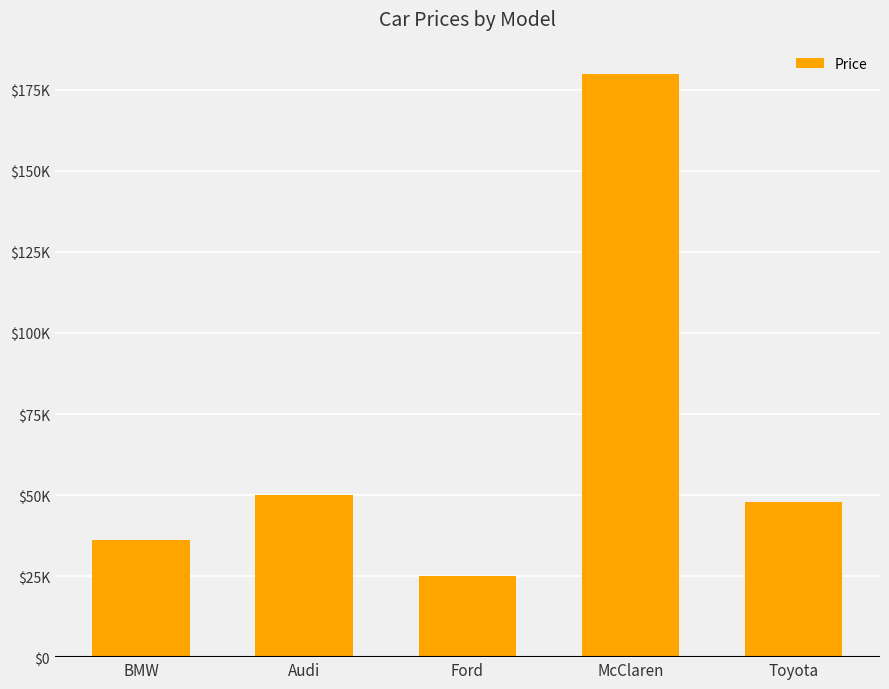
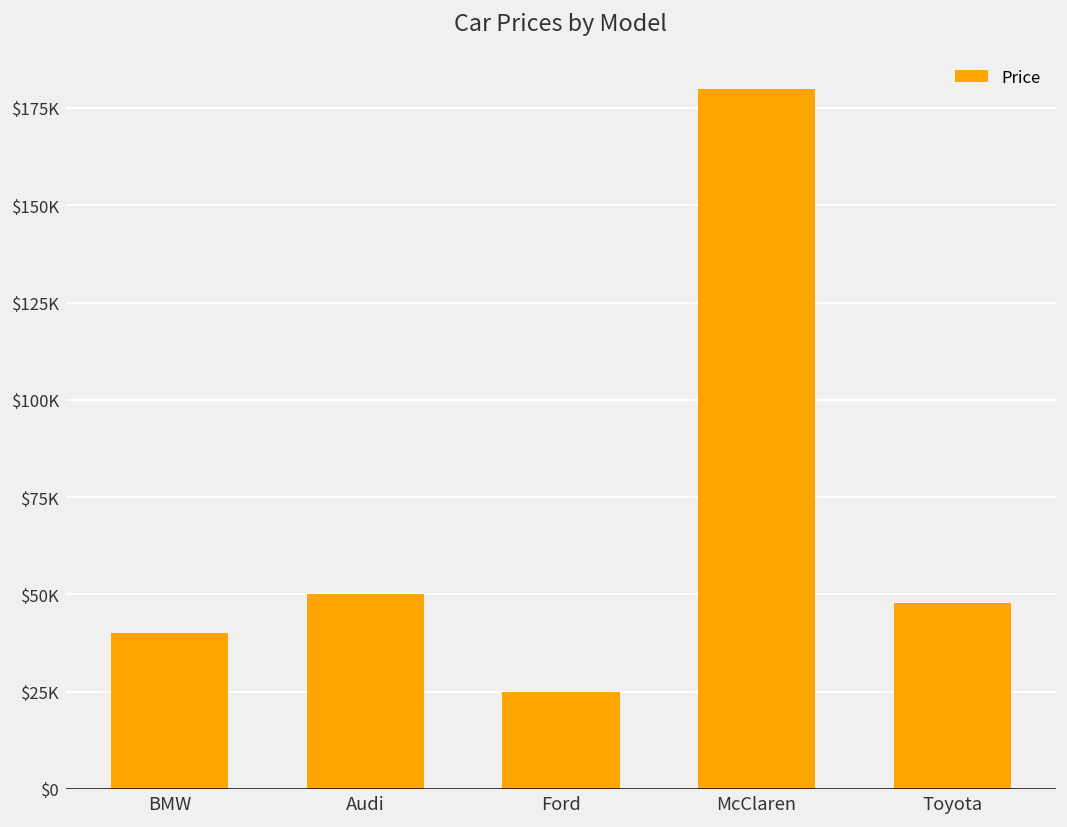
BMW: $36000 -> $40000
